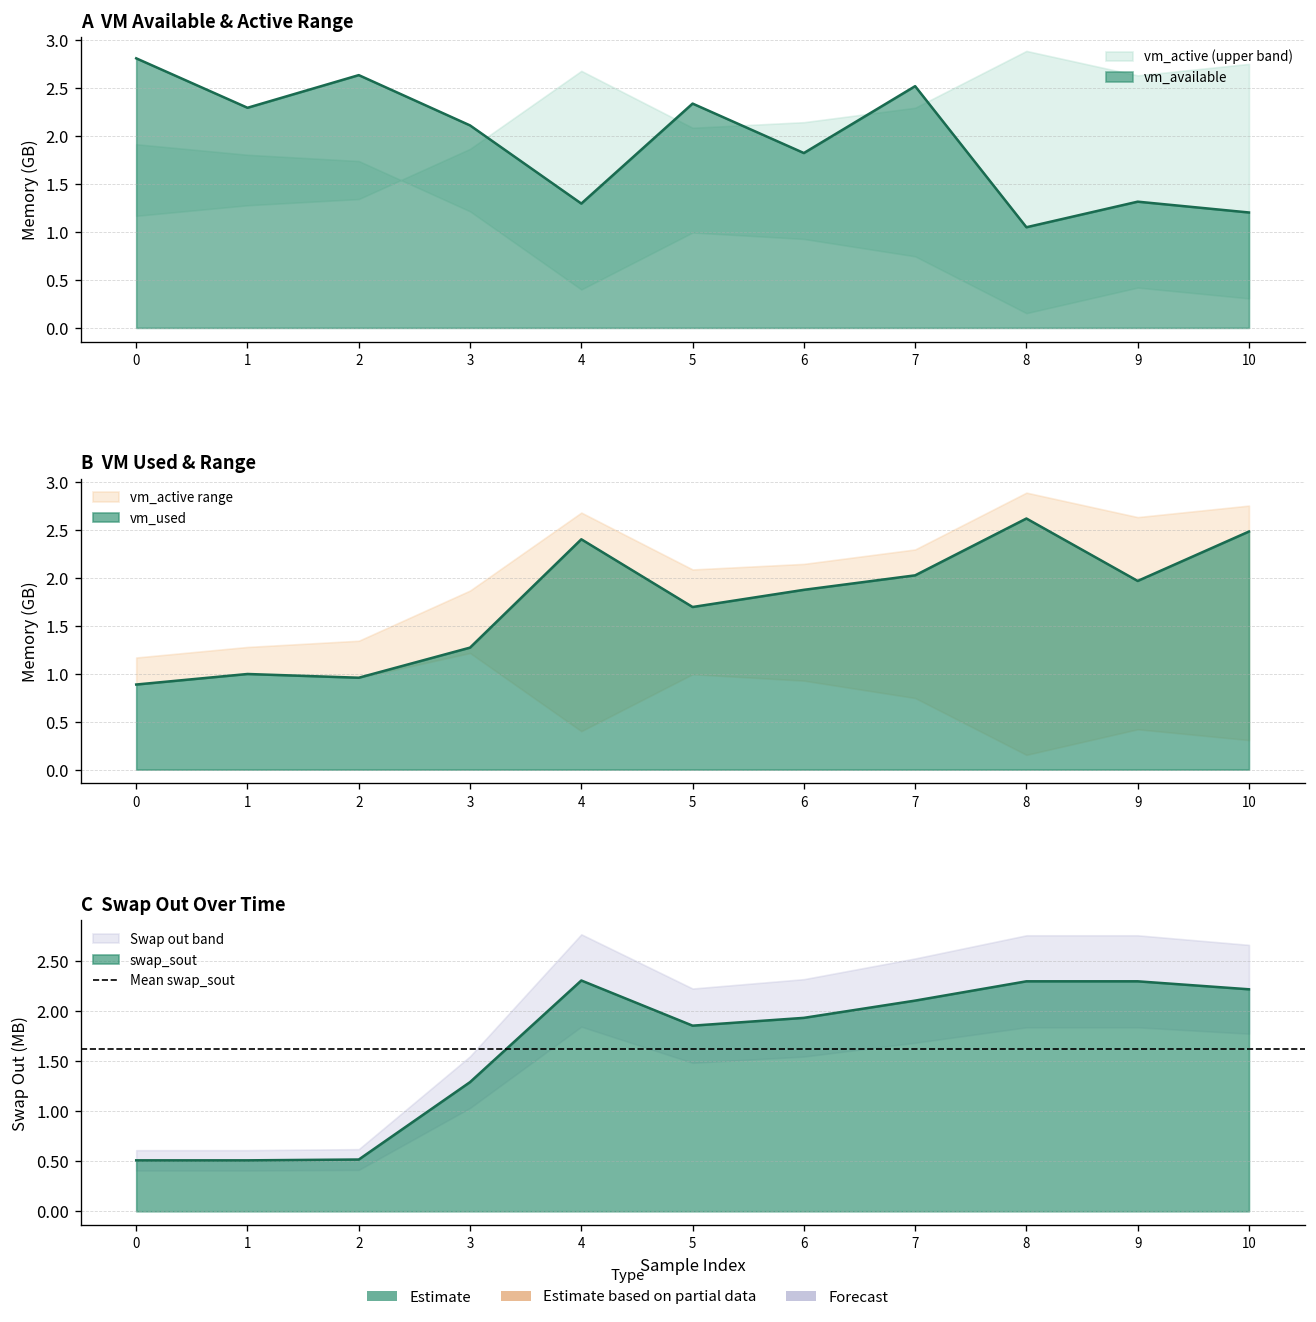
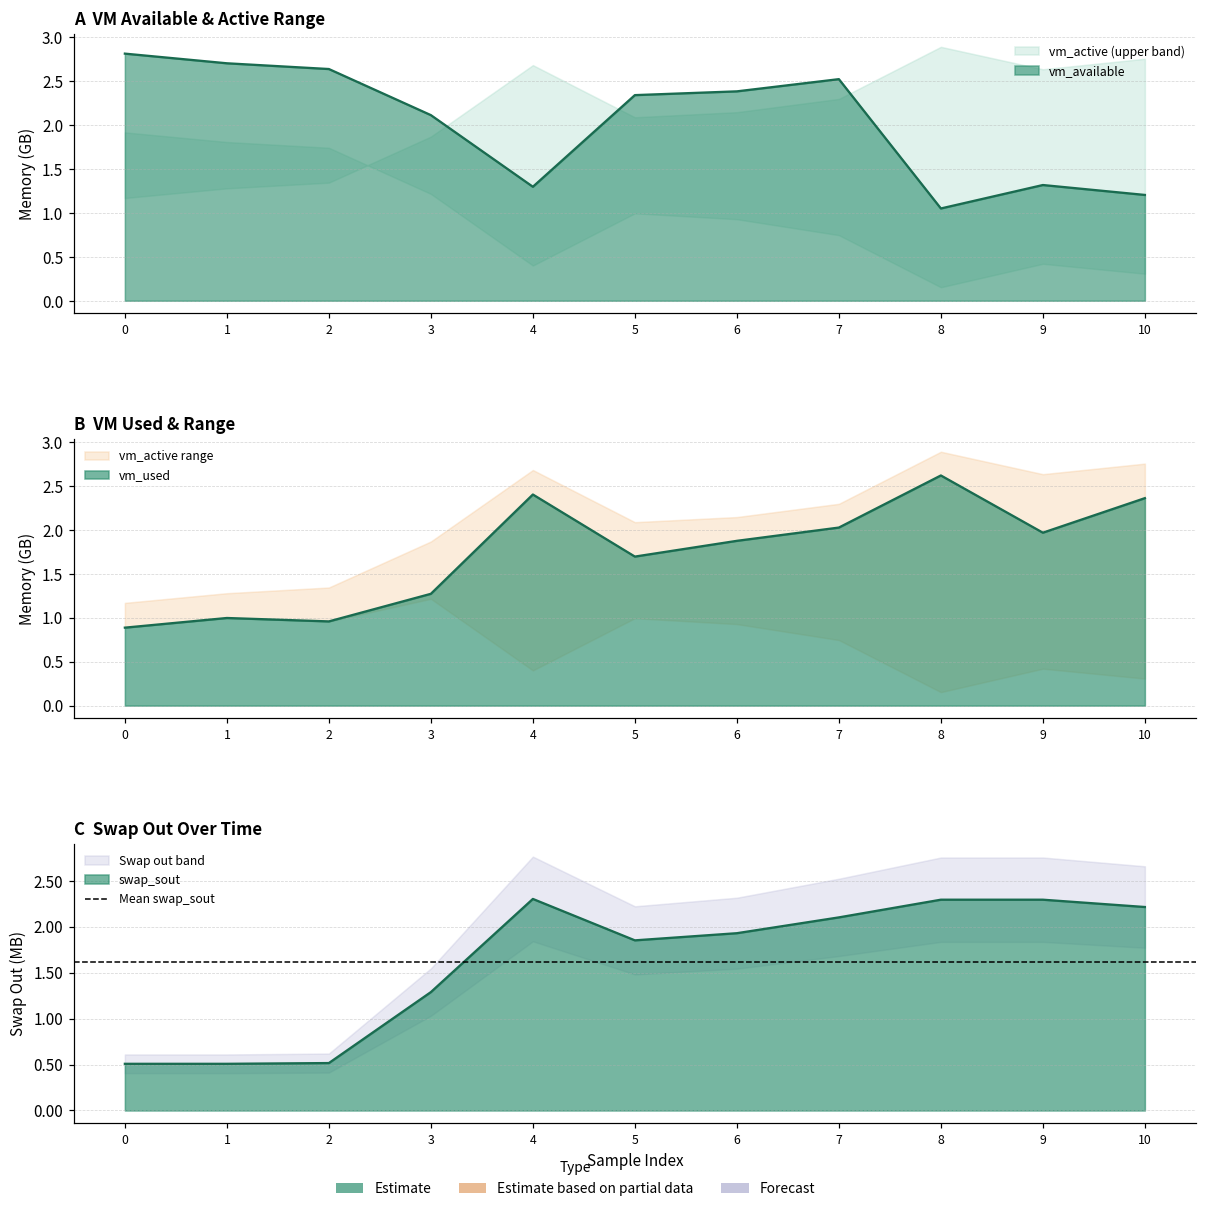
A VM Available & Active Range, vm_available, 1: 2.3 -> 2.7
A VM Available & Active Range, vm_available, 6: 1.8 -> 2.4
B VM Used & Range, vm_used, 10: 2.5 -> 2.4
